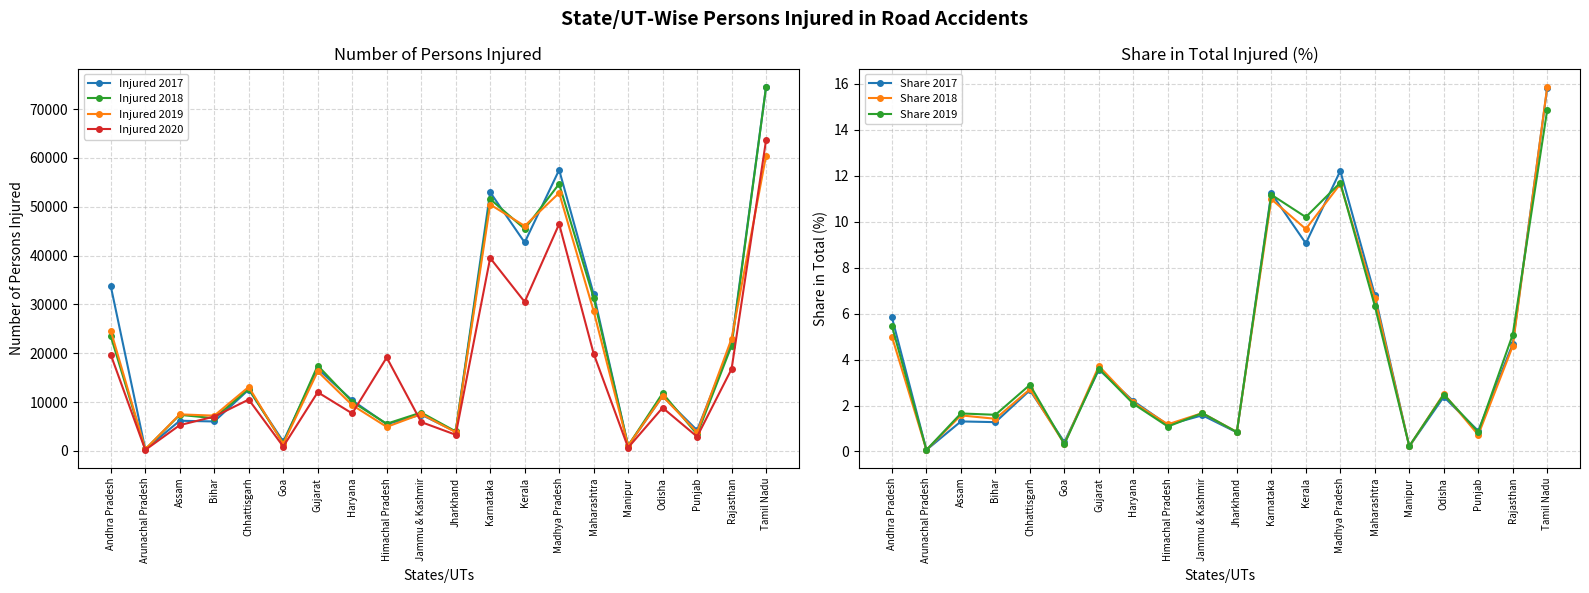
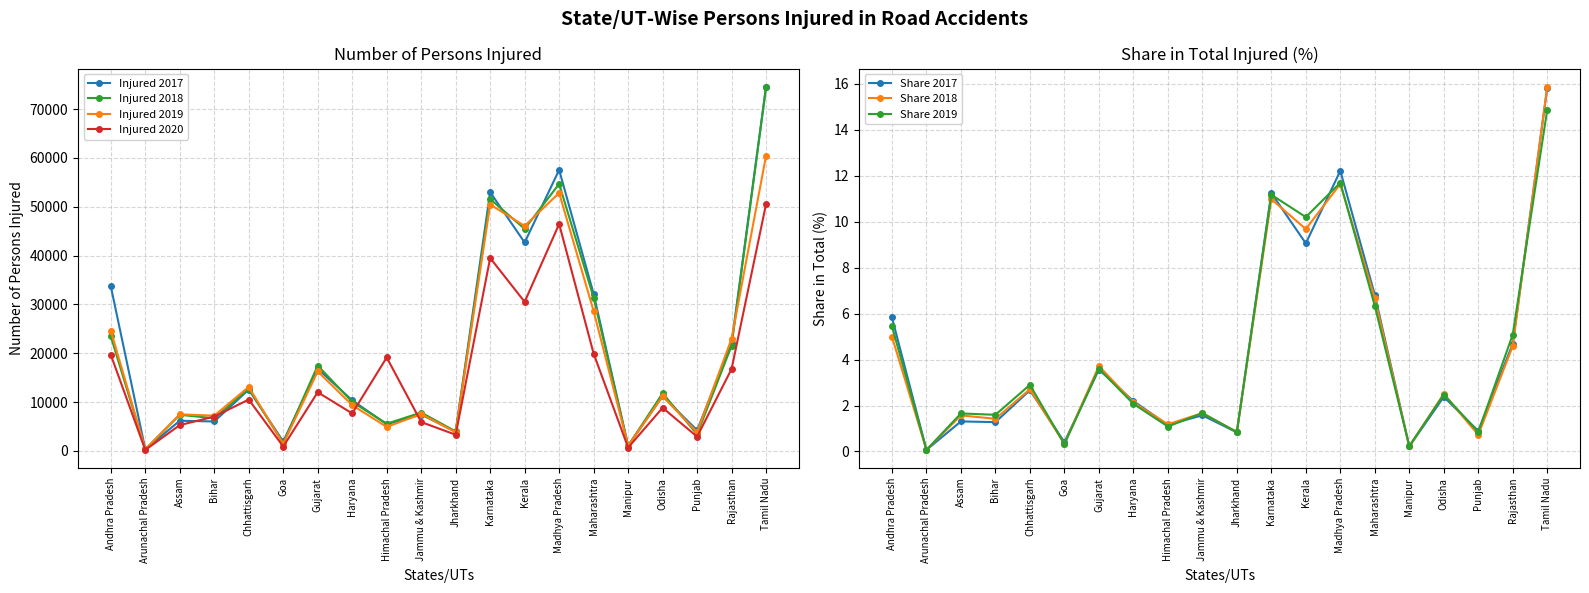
Number of Persons Injured, Injured 2020, Tamil Nadu: 64000 -> 51000
